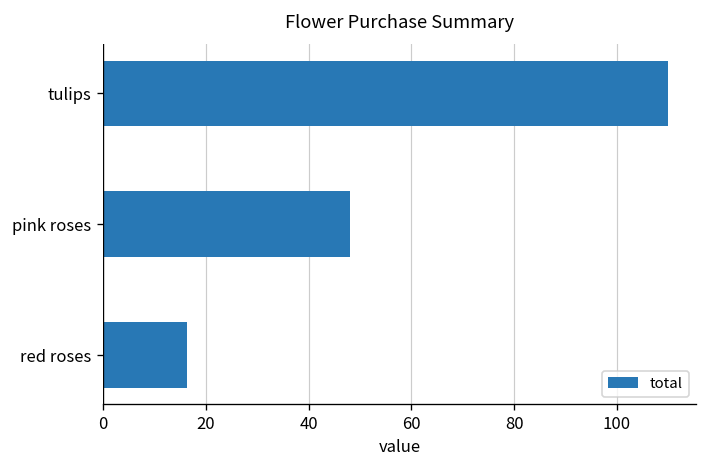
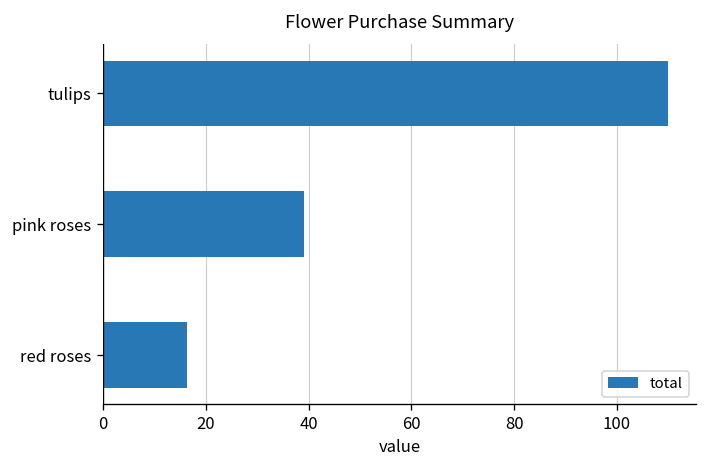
pink roses: 48 -> 39
